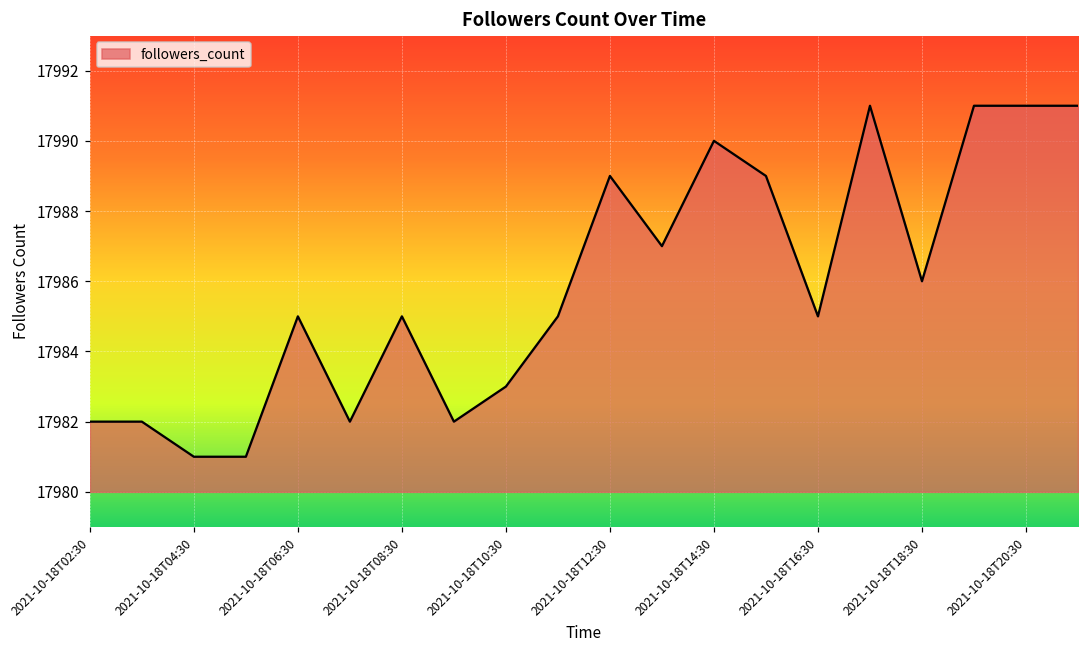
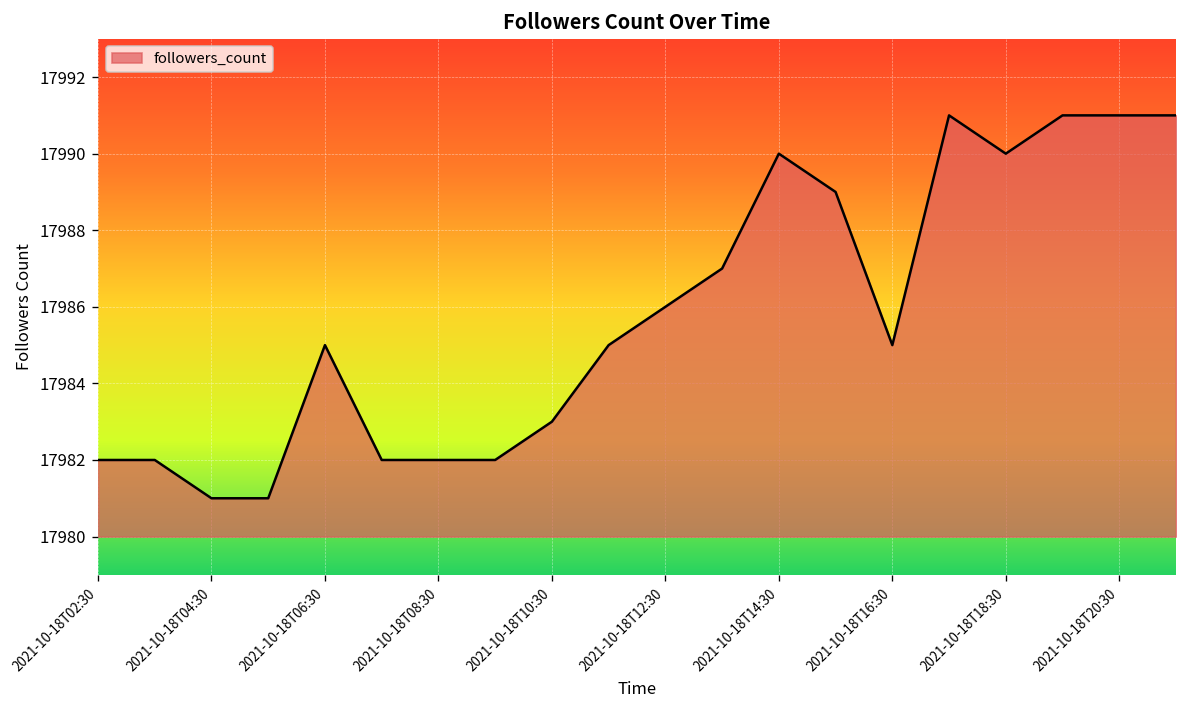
2021-10-18T08:30: 17985 -> 17982
2021-10-18T12:30: 17989 -> 17986
2021-10-18T18:30: 17986 -> 17990
